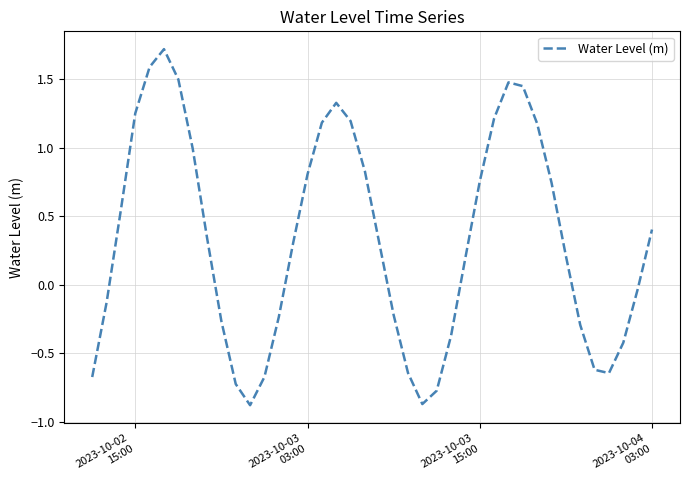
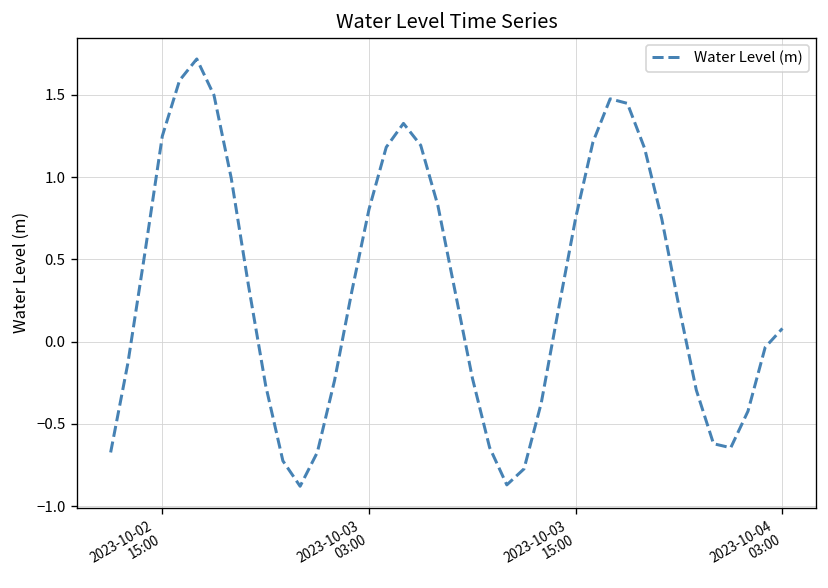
2023-10-04 03:00: 0.40 -> 0.08
